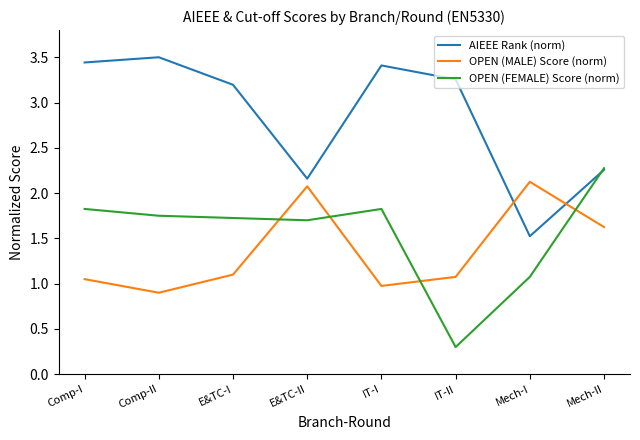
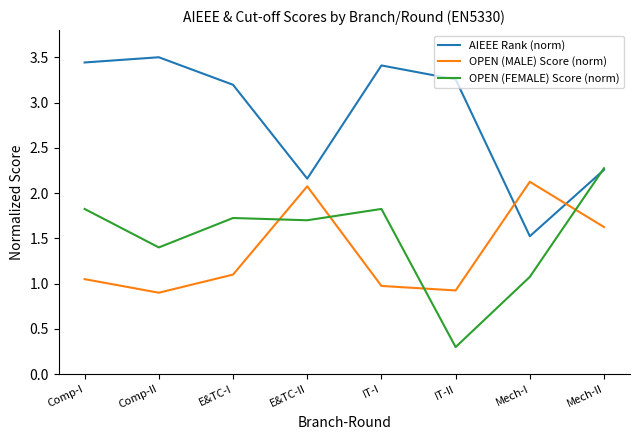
OPEN (FEMALE) Score (norm), Comp-II: 1.8 -> 1.4
OPEN (MALE) Score (norm), IT-II: 1.1 -> 0.9
